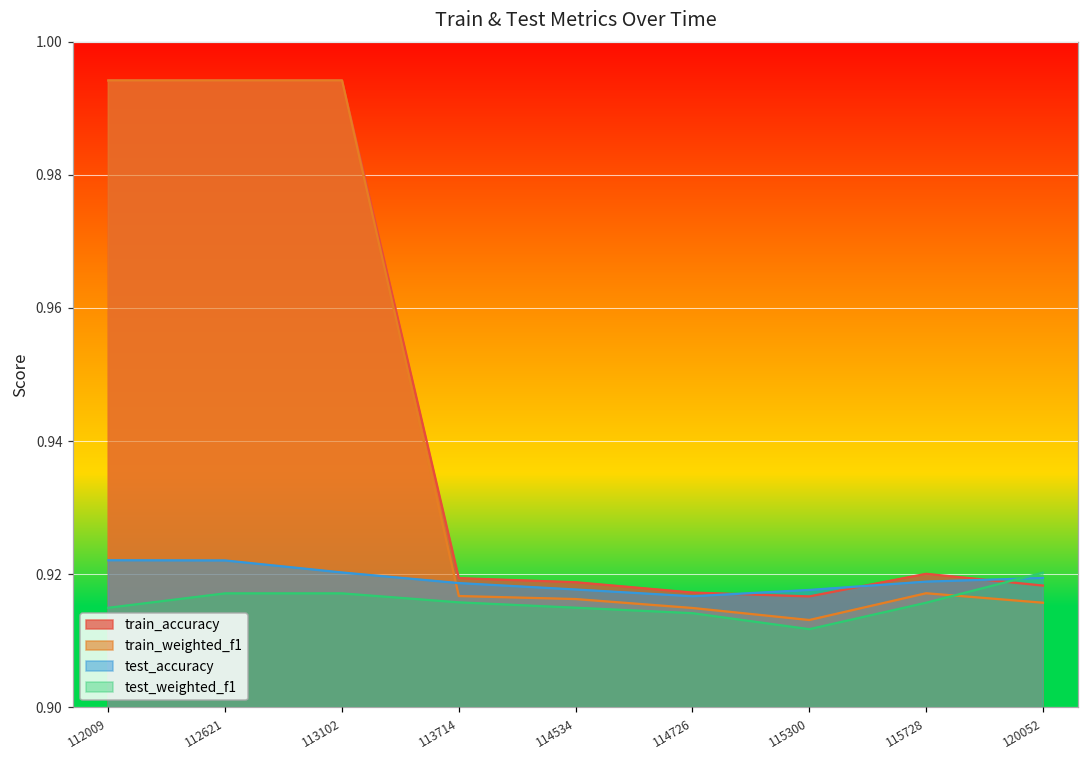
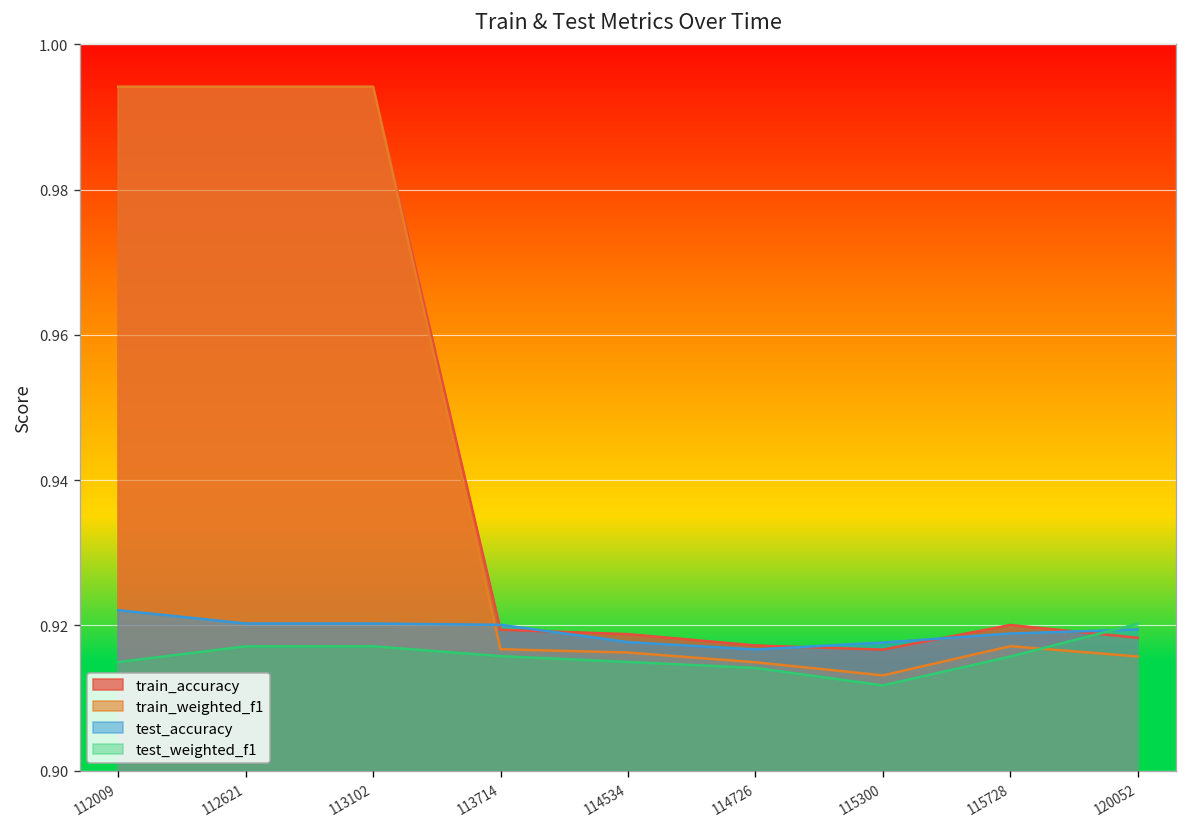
test_accuracy, 112621: 0.922 -> 0.920
test_accuracy, 113714: 0.919 -> 0.920
